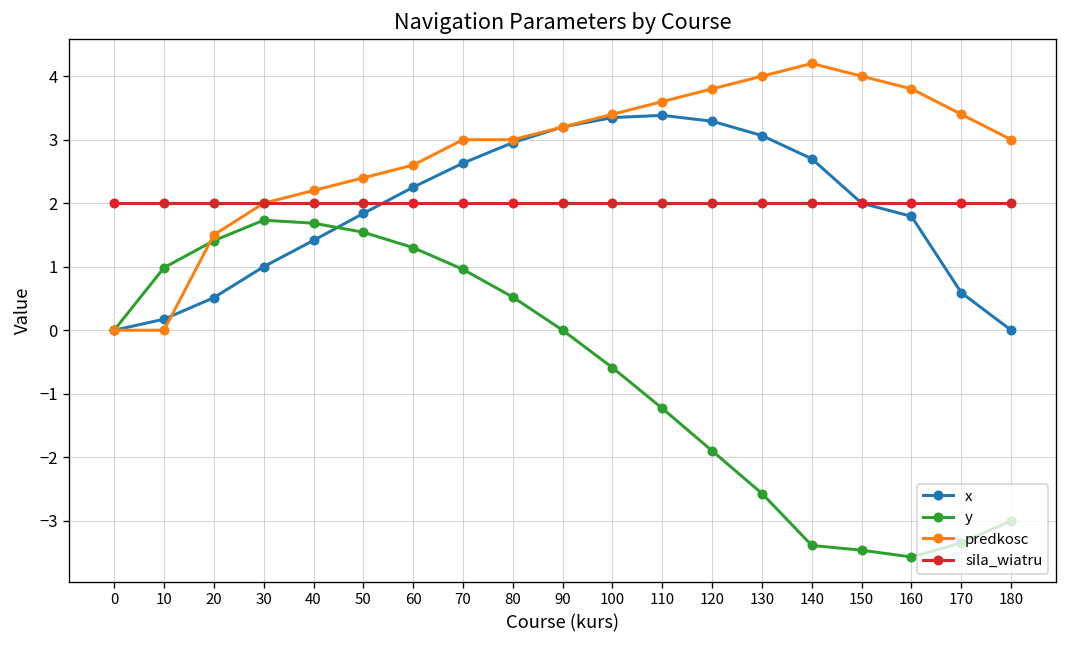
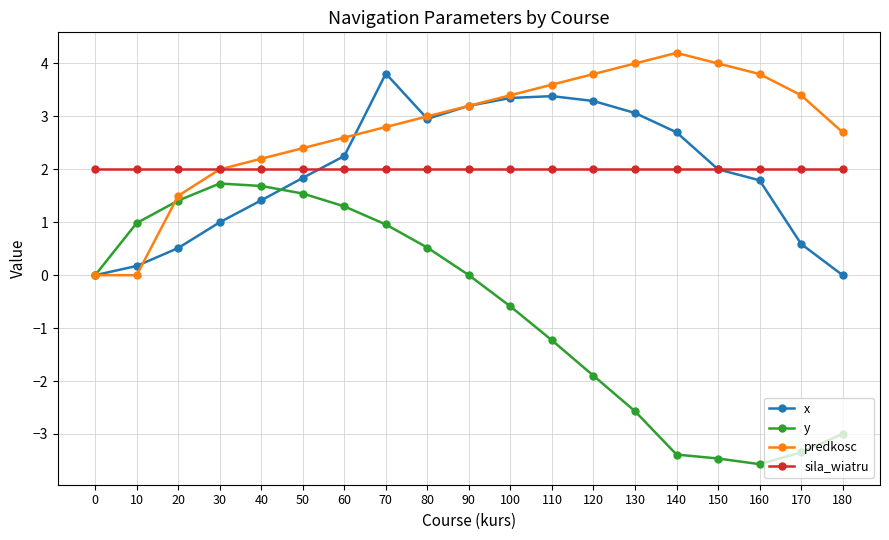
x, 70: 2.6 -> 3.8
predkosc, 70: 3.0 -> 2.8
predkosc, 180: 3.0 -> 2.7
